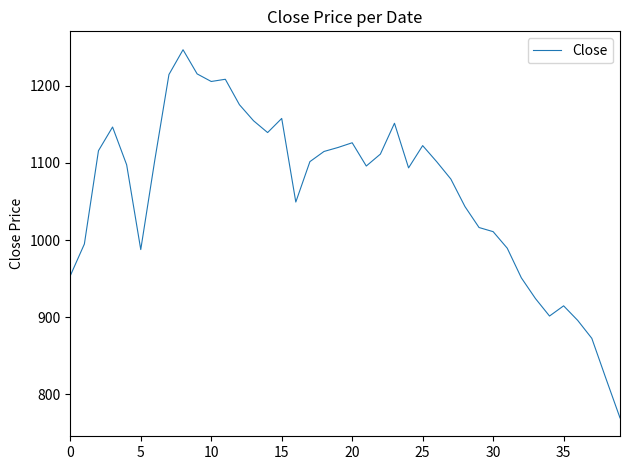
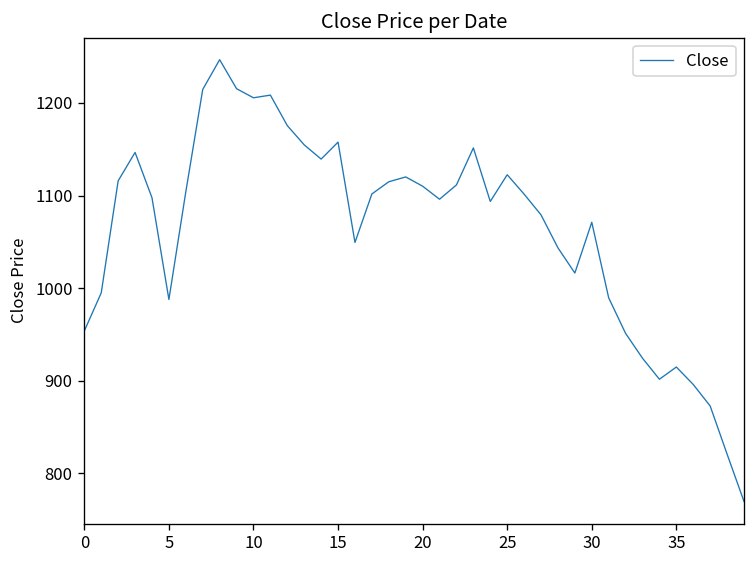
20: 1130 -> 1110
30: 1010 -> 1070
